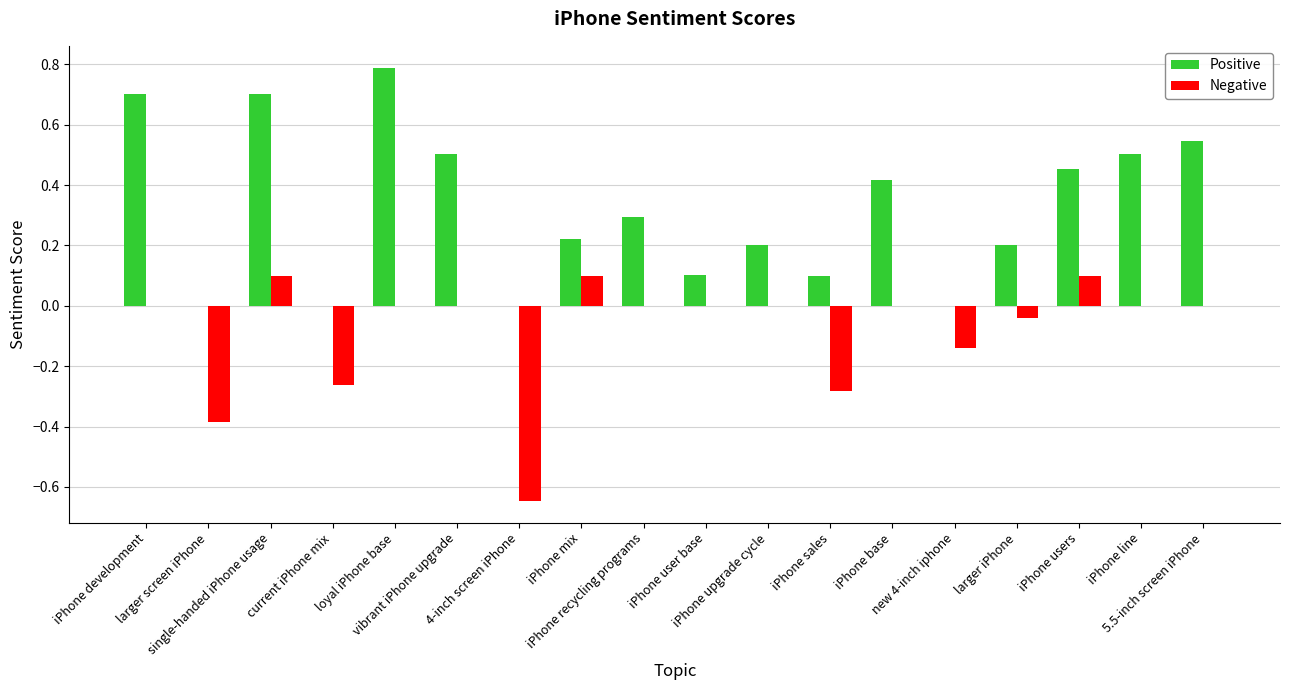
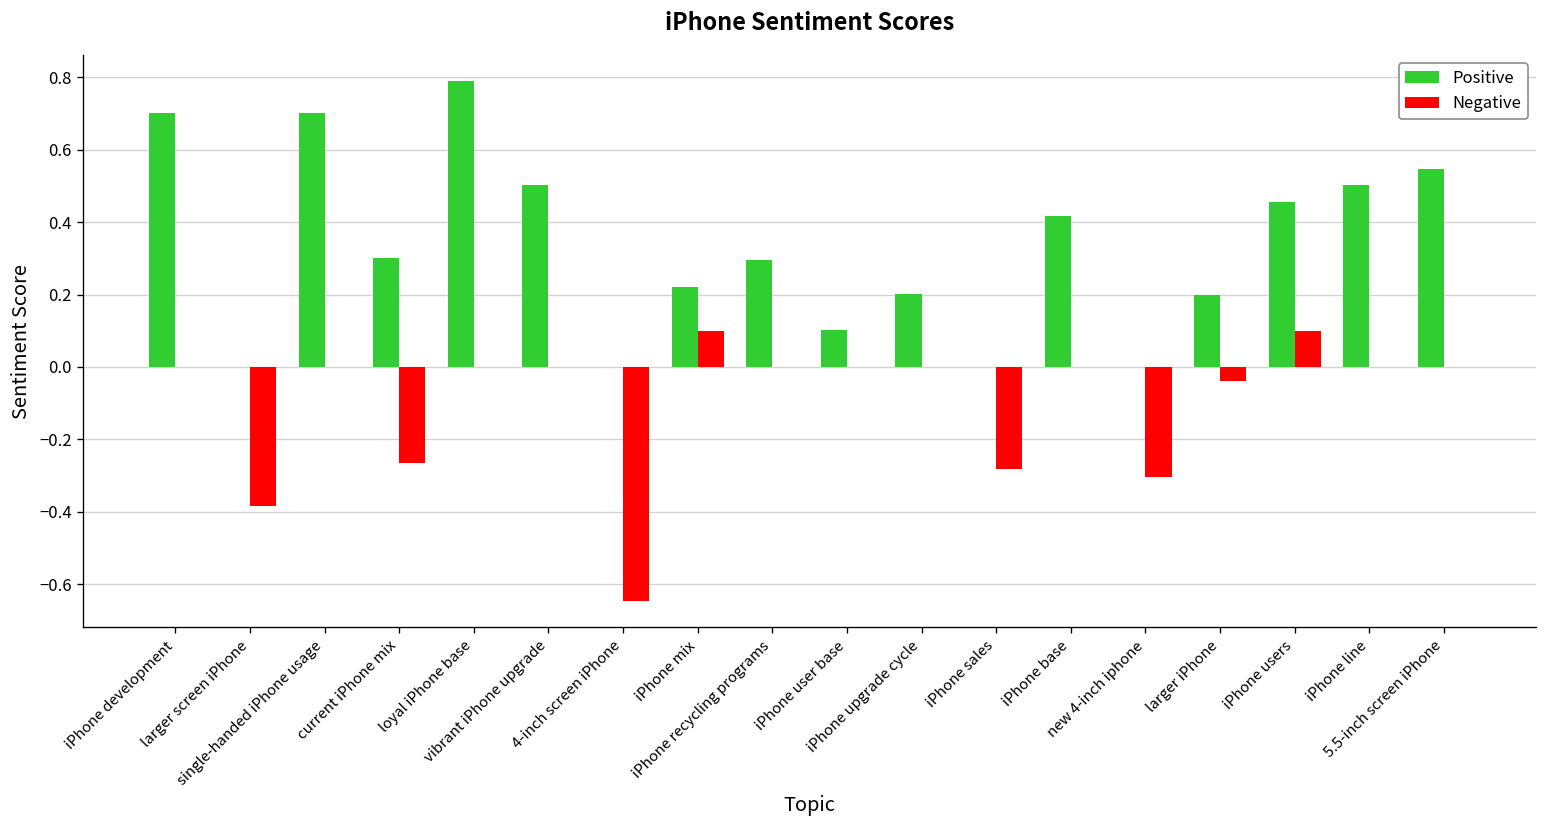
Negative, single-handed iPhone usage: 0.1 -> 0.0
Positive, current iPhone mix: 0.0 -> 0.3
Positive, iPhone sales: 0.1 -> 0.0
Negative, new 4-inch iphone: -0.14 -> -0.30
